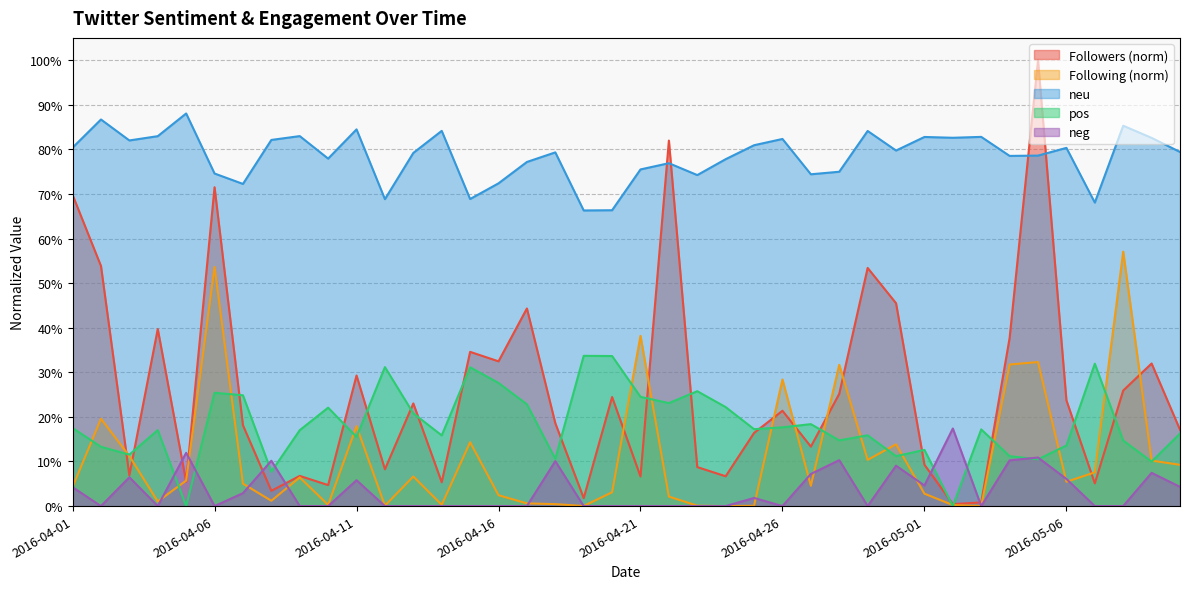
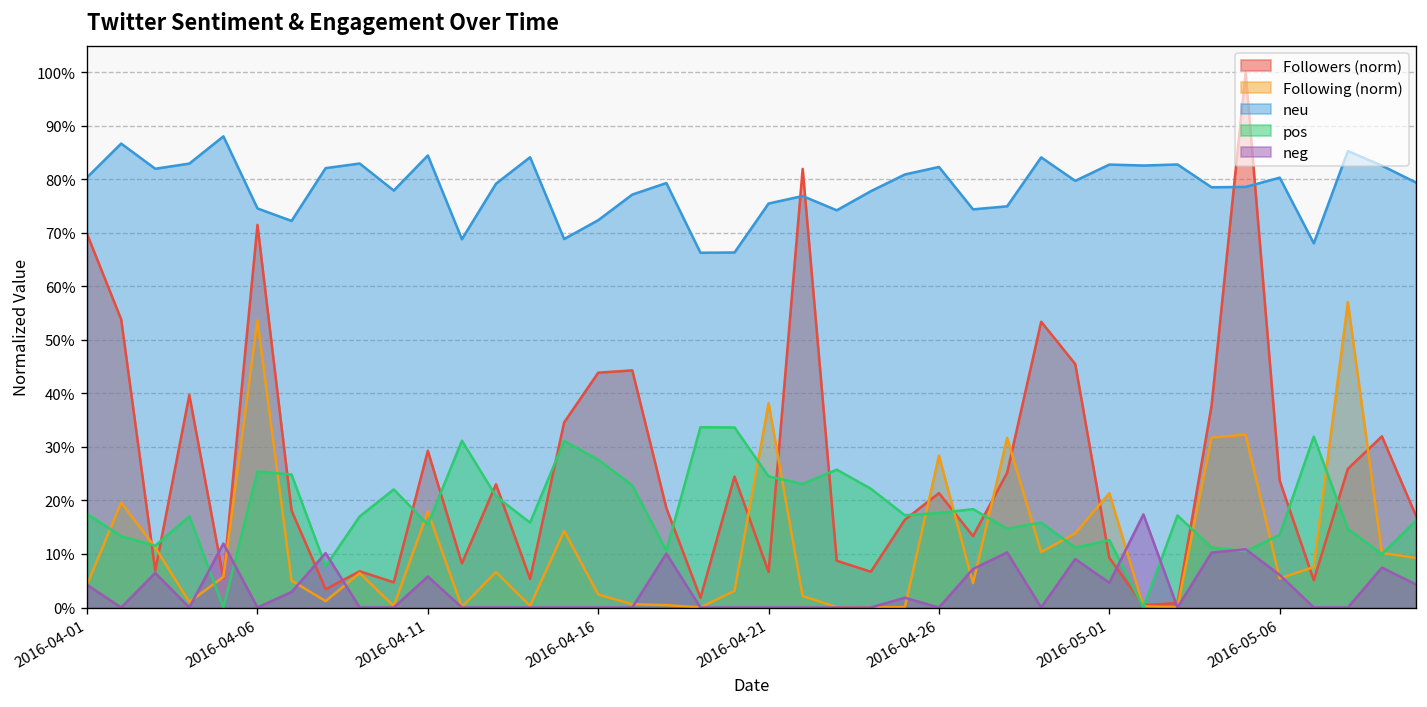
Followers (norm), 2016-04-16: 32% -> 44%
Following (norm), 2016-05-01: 3% -> 21%
